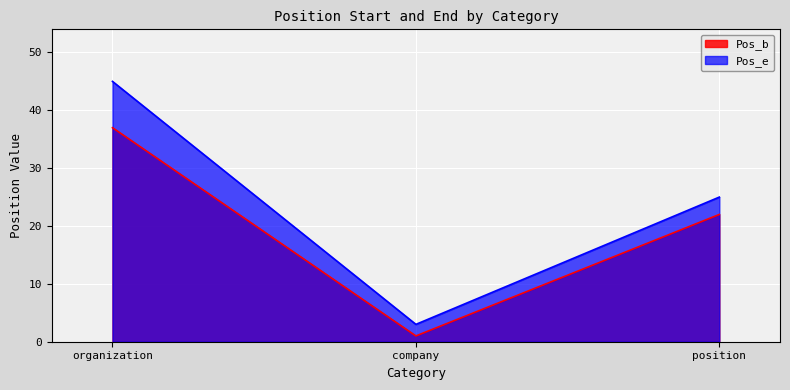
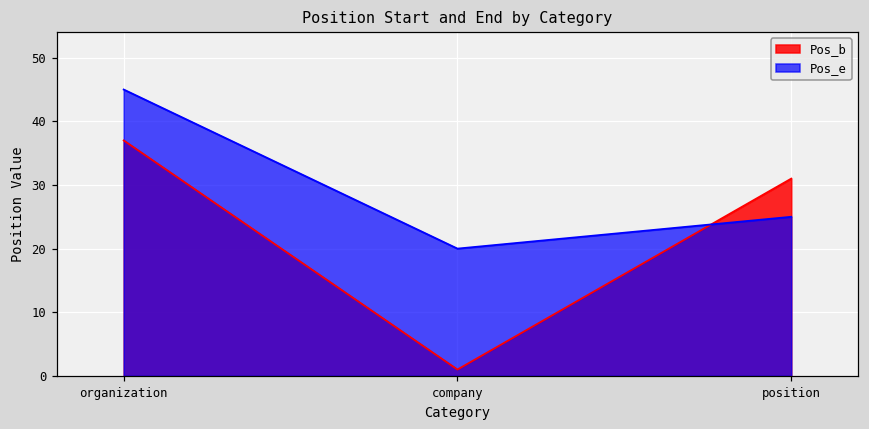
Pos_e, company: 3 -> 20
Pos_b, position: 22 -> 31
